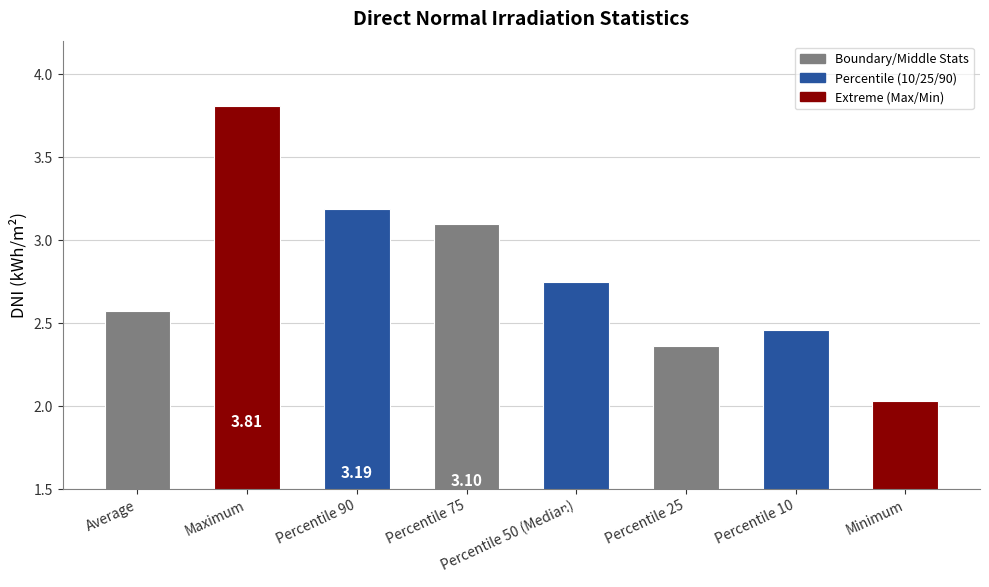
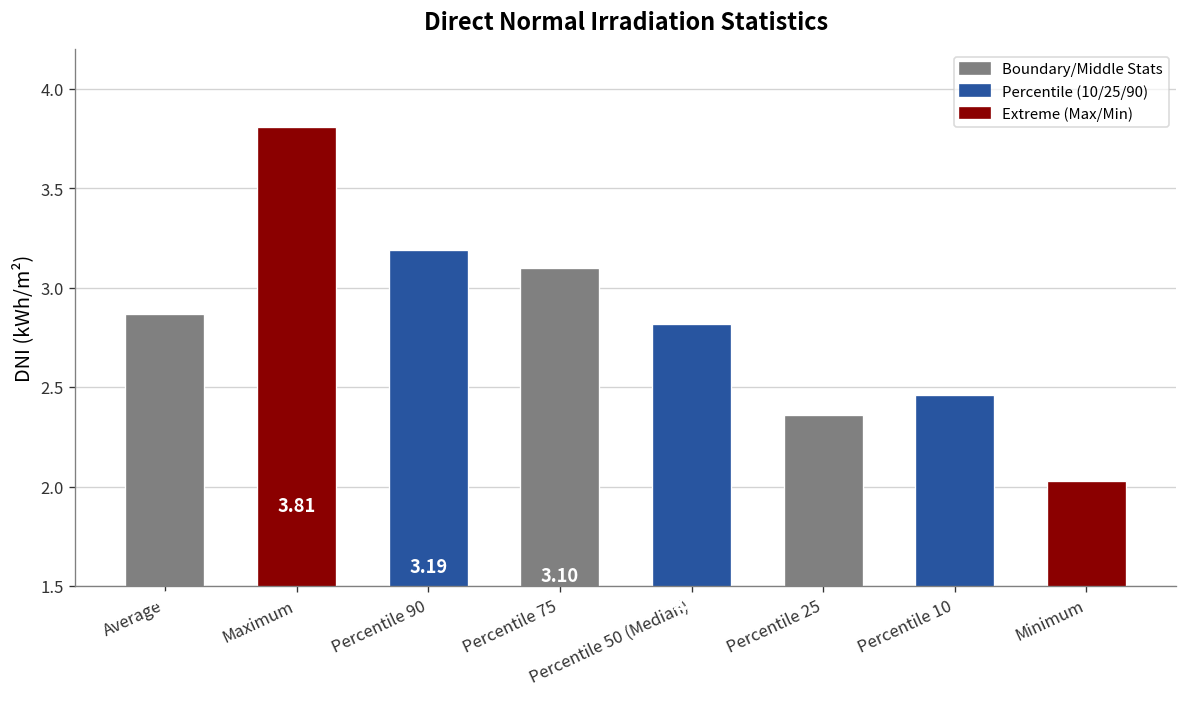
Average: 2.57 -> 2.87
Percentile 50 (Median): 2.75 -> 2.82
